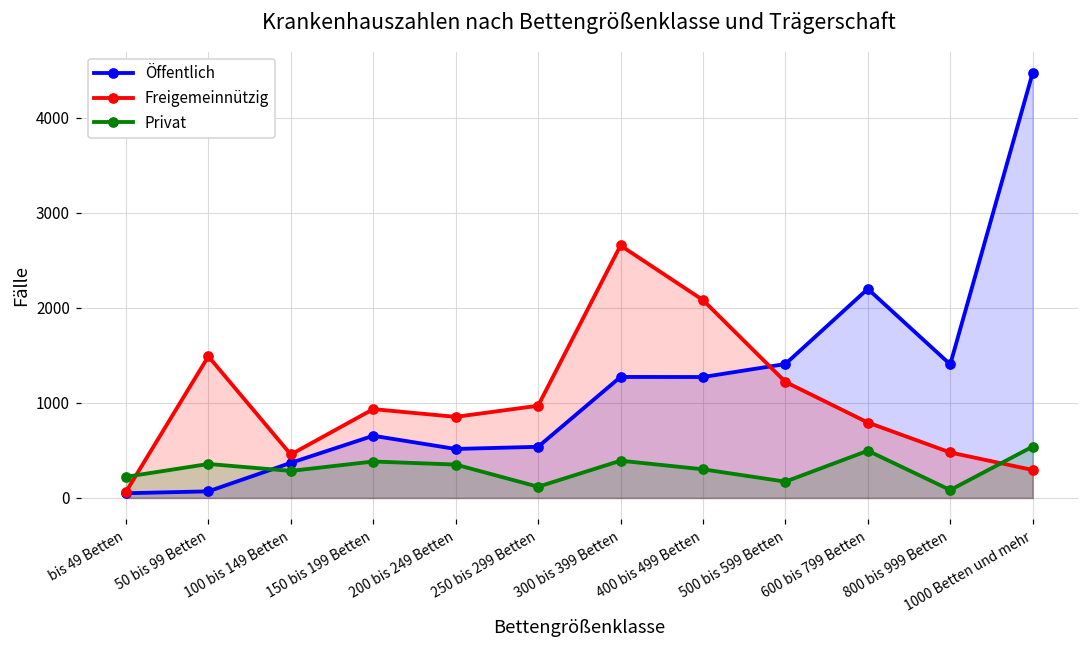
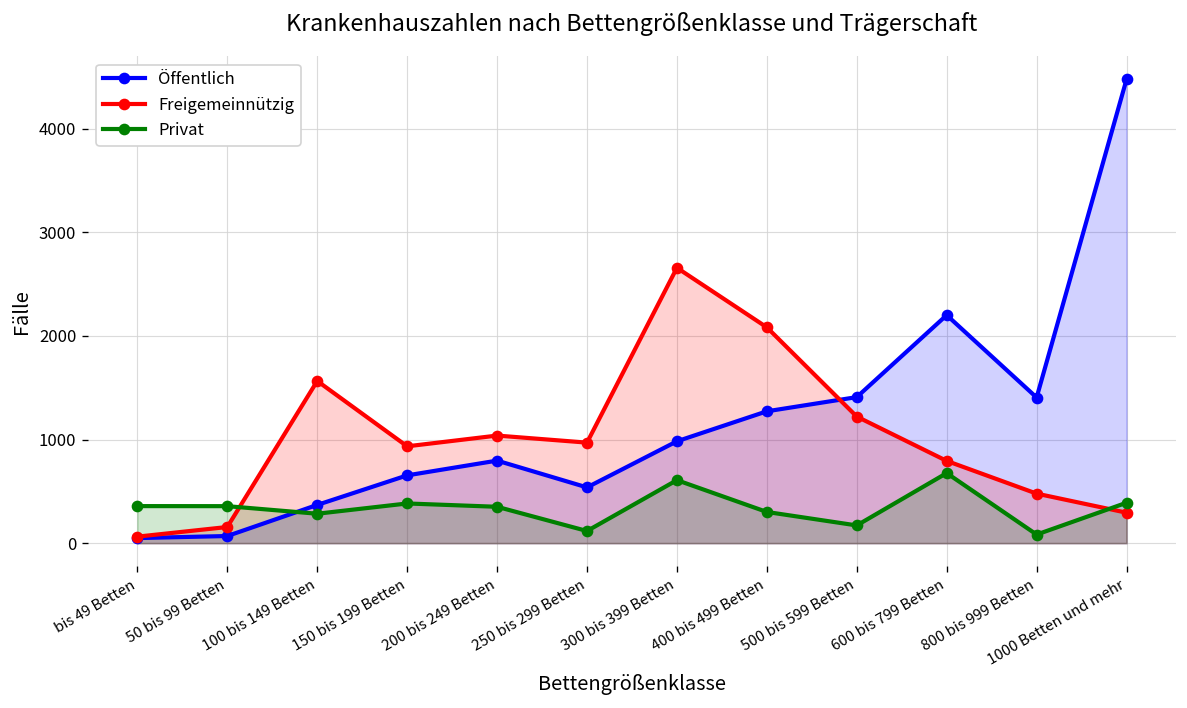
Privat, bis 49 Betten: 200 -> 400
Freigemeinnützig, 50 bis 99 Betten: 1500 -> 200
Freigemeinnützig, 100 bis 149 Betten: 500 -> 1600
Öffentlich, 200 bis 249 Betten: 500 -> 800
Freigemeinnützig, 200 bis 249 Betten: 900 -> 1000
Öffentlich, 300 bis 399 Betten: 1300 -> 1000
Privat, 300 bis 399 Betten: 400 -> 600
Privat, 600 bis 799 Betten: 500 -> 700
Privat, 1000 Betten und mehr: 500 -> 400
